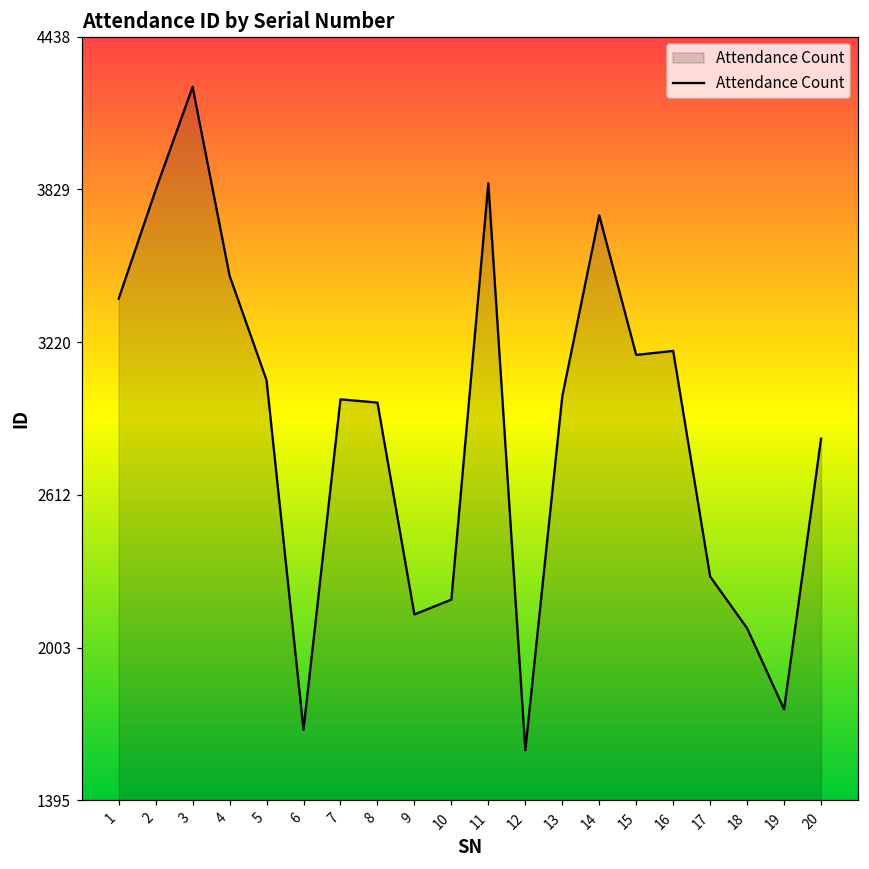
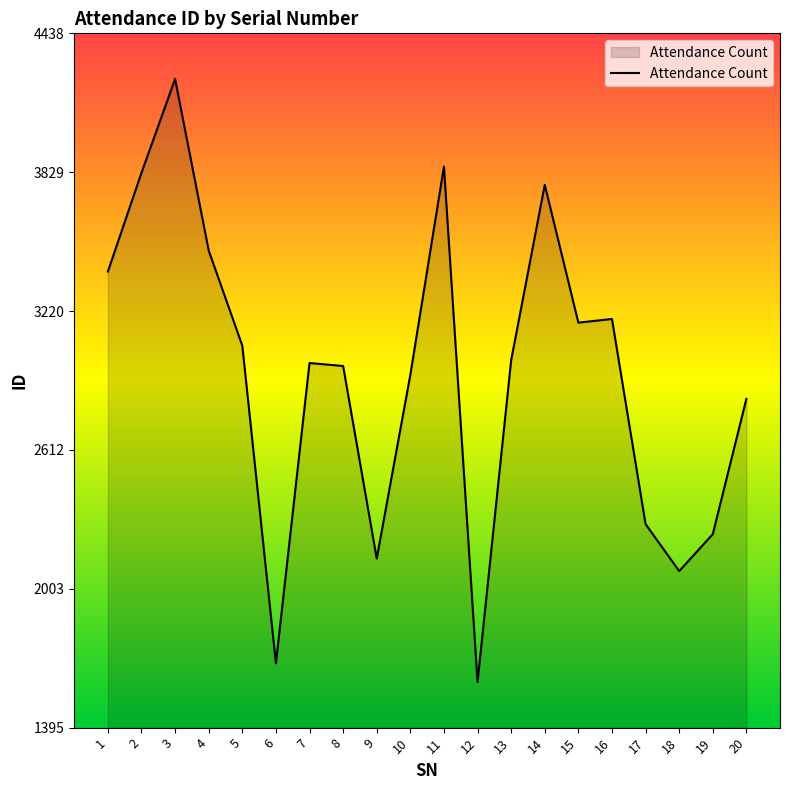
10: 2200 -> 2940
14: 3730 -> 3770
19: 1760 -> 2240
